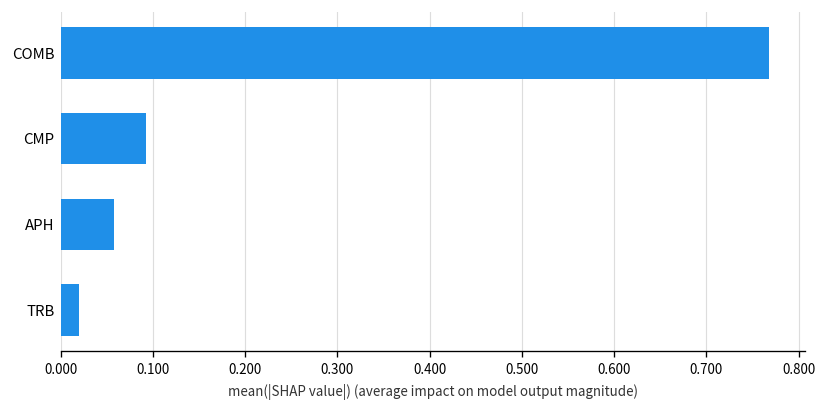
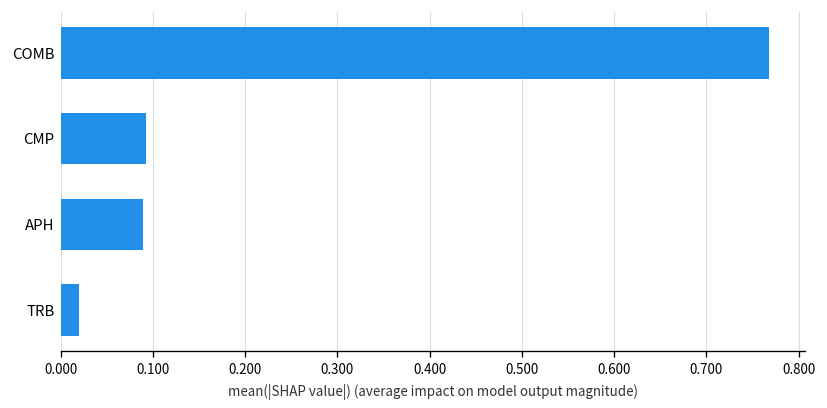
APH: 0.06 -> 0.09
